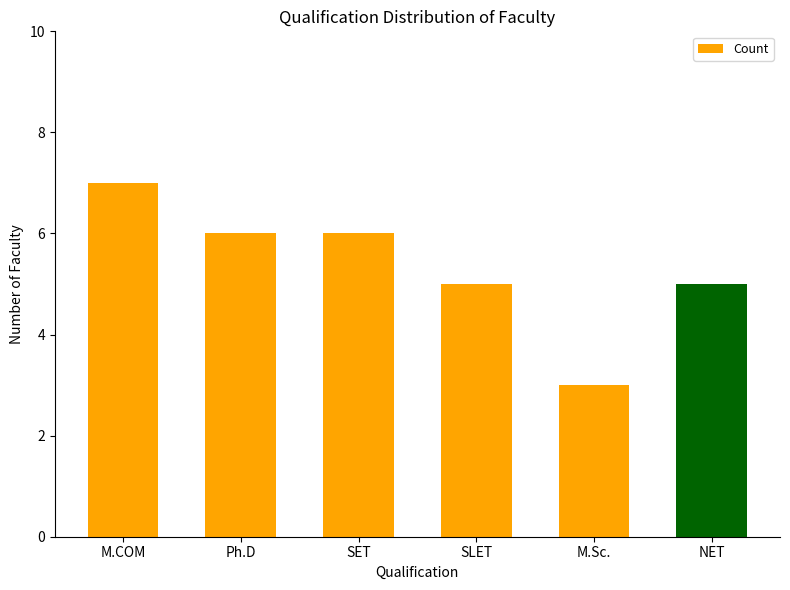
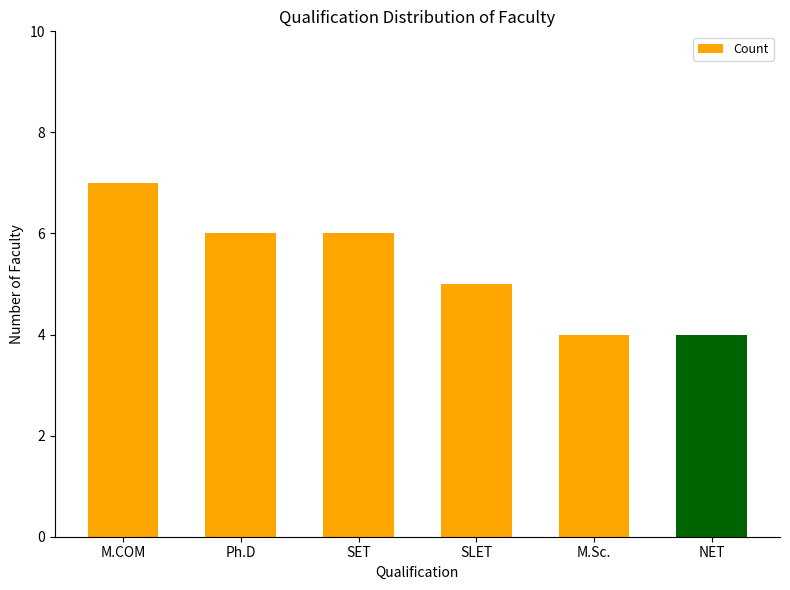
M.Sc.: 3 -> 4
NET: 5 -> 4
